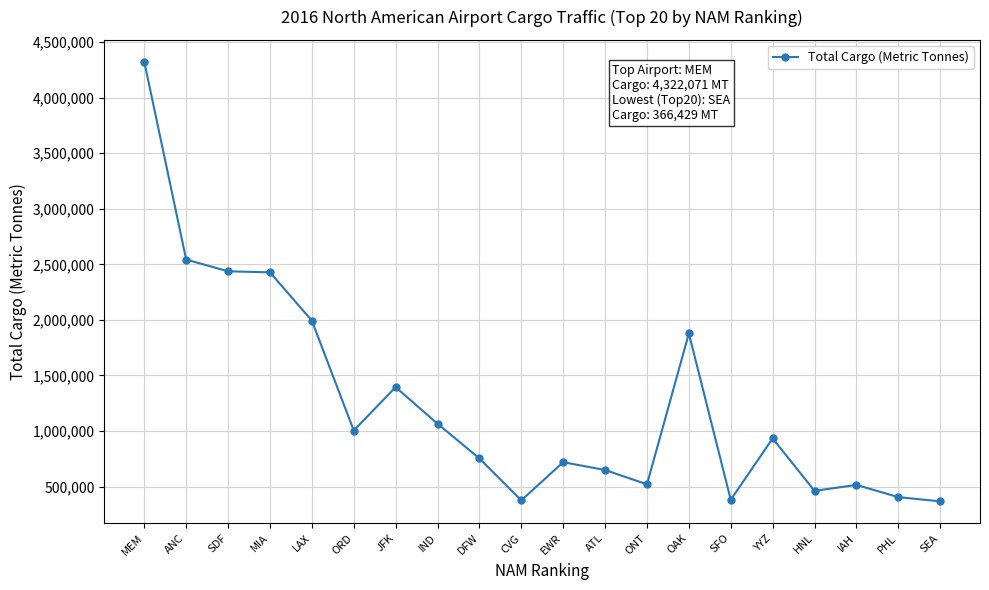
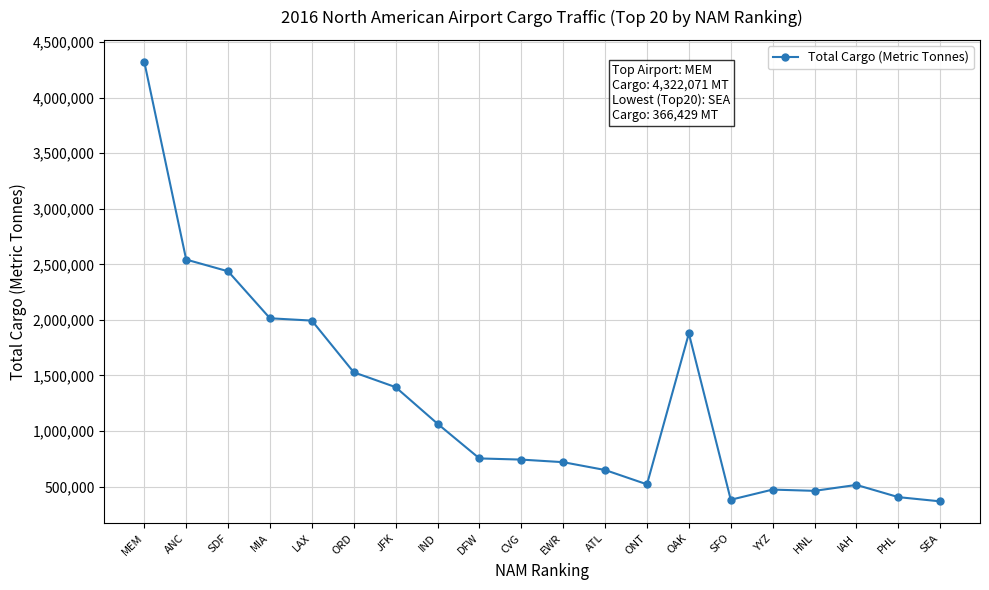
MIA: 2,430,000 -> 2,010,000
ORD: 1,000,000 -> 1,530,000
CVG: 380,000 -> 740,000
YYZ: 930,000 -> 470,000
